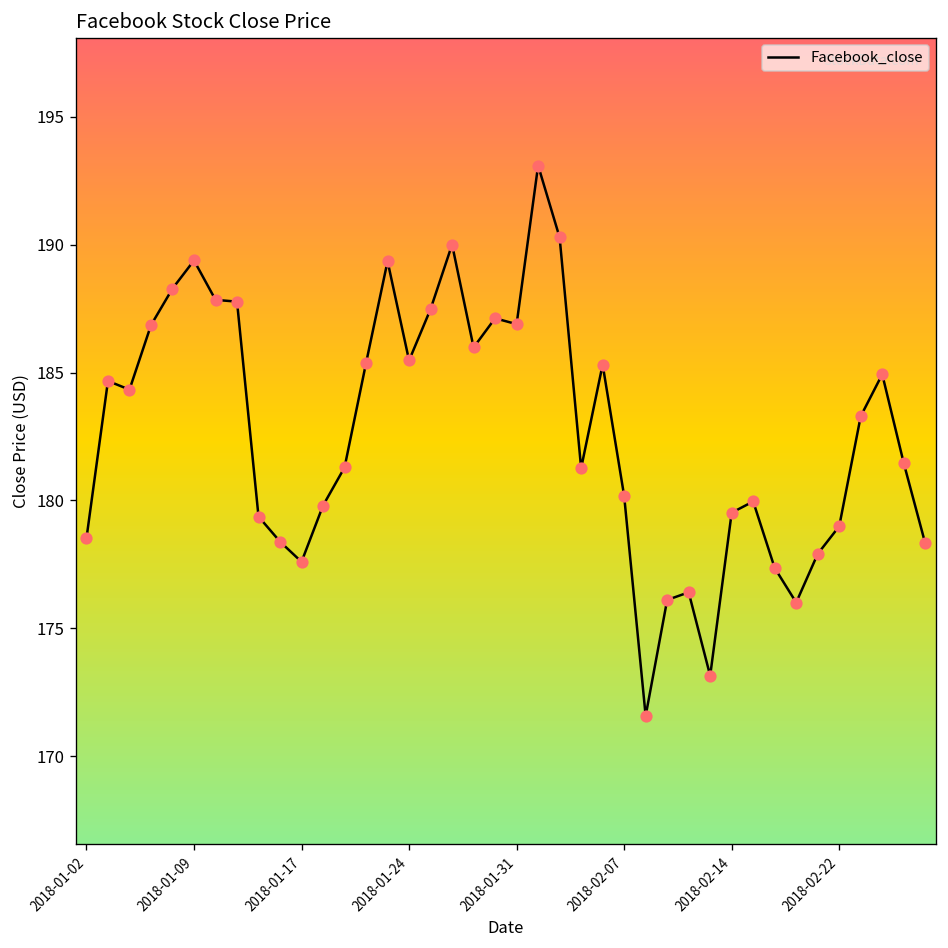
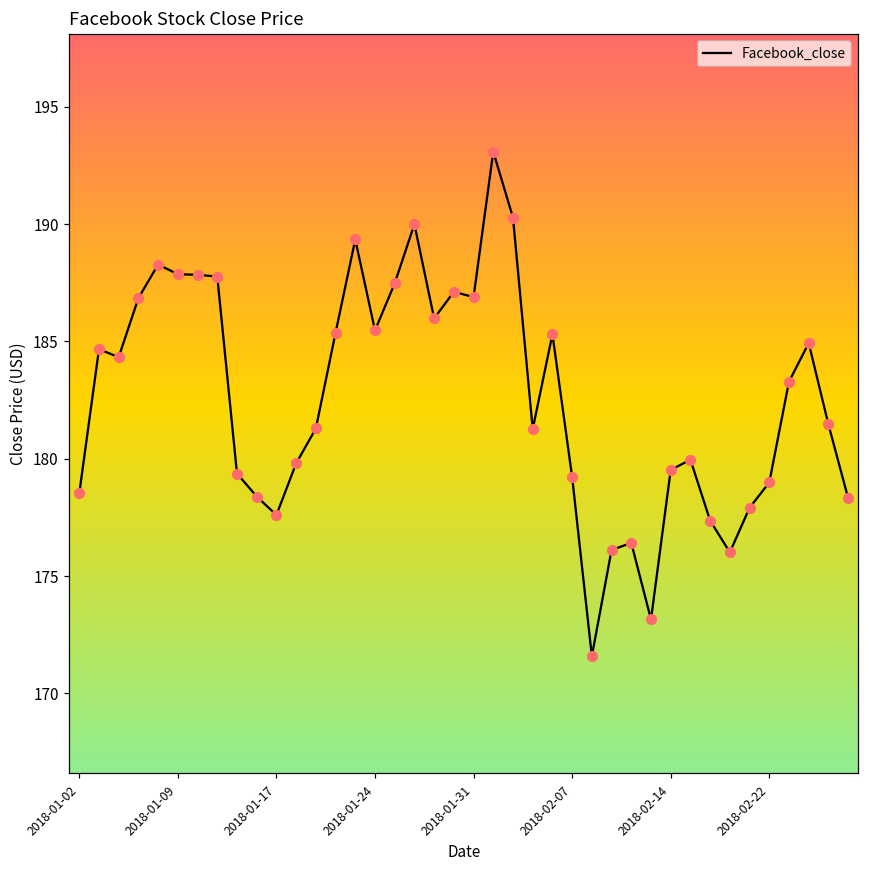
2018-01-09: 189.4 -> 187.9
2018-02-07: 180.2 -> 179.2
